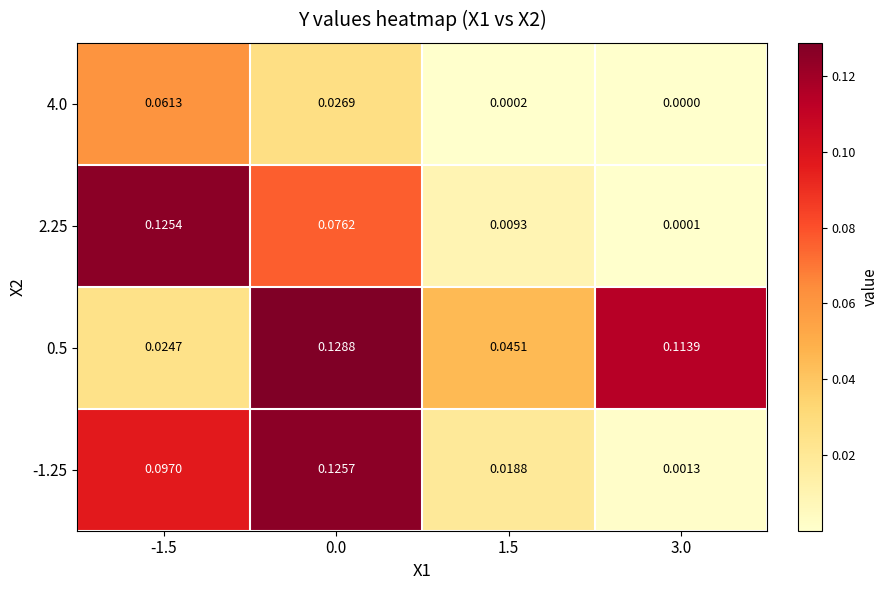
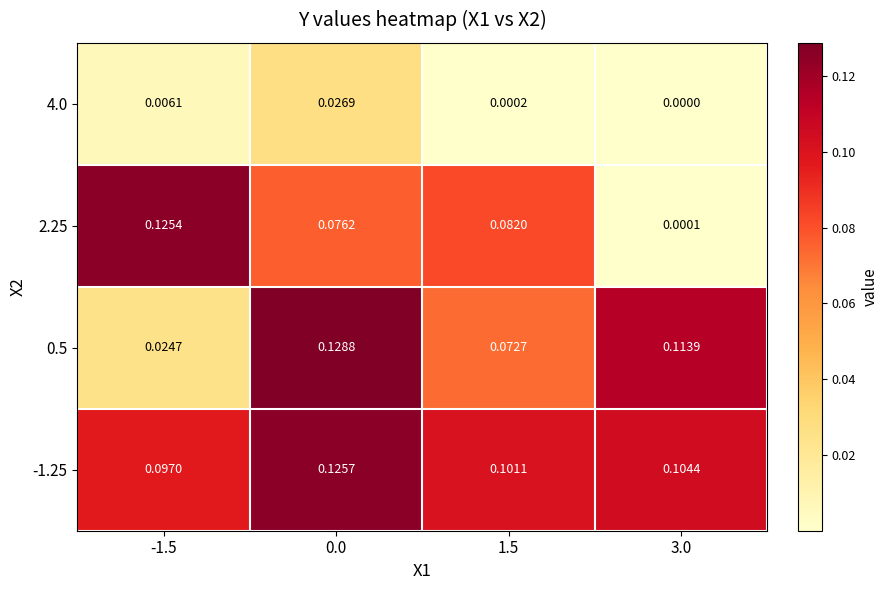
4.0, -1.5: 0.0613 -> 0.0061
2.25, 1.5: 0.0093 -> 0.0820
0.5, 1.5: 0.0451 -> 0.0727
-1.25, 1.5: 0.0188 -> 0.1011
-1.25, 3.0: 0.0013 -> 0.1044
